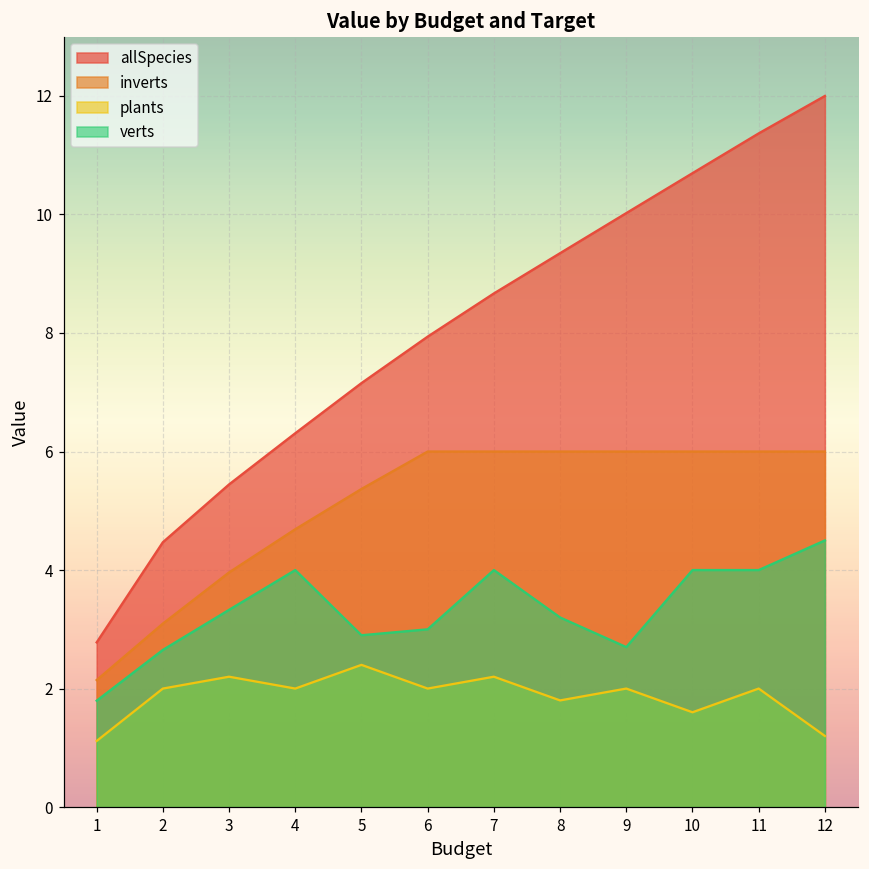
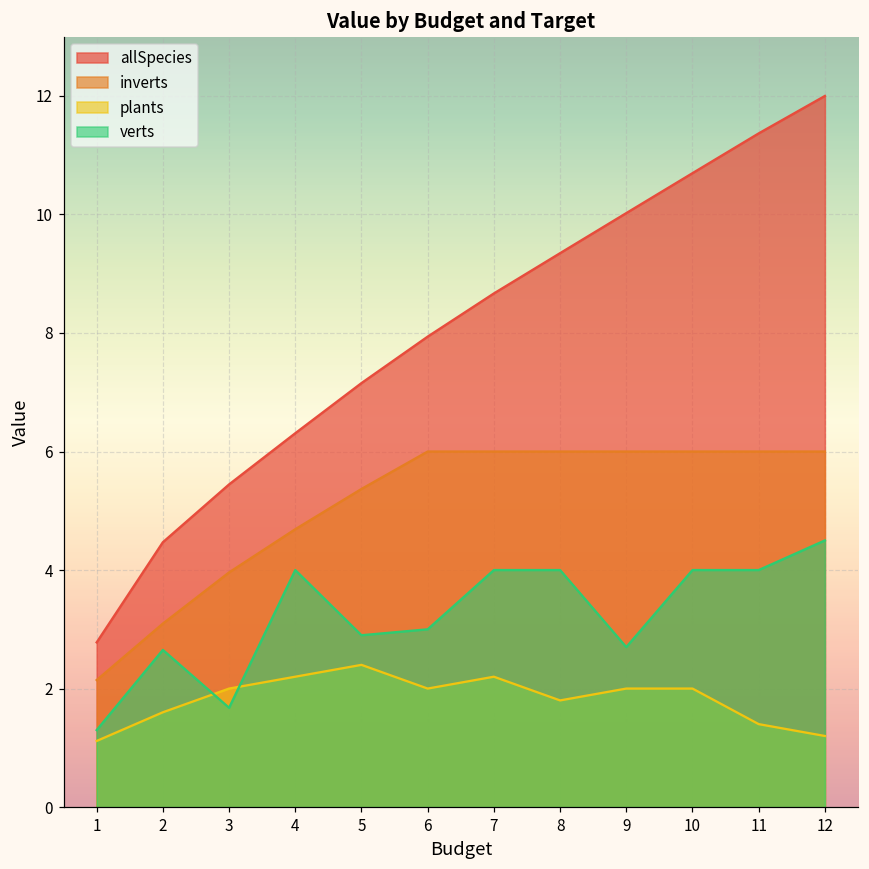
verts, 1: 1.8 -> 1.3
plants, 2: 2.0 -> 1.6
plants, 3: 2.2 -> 2.0
verts, 3: 3.3 -> 1.7
plants, 4: 2.0 -> 2.2
verts, 8: 3.2 -> 4.0
plants, 10: 1.6 -> 2.0
plants, 11: 2.0 -> 1.4
